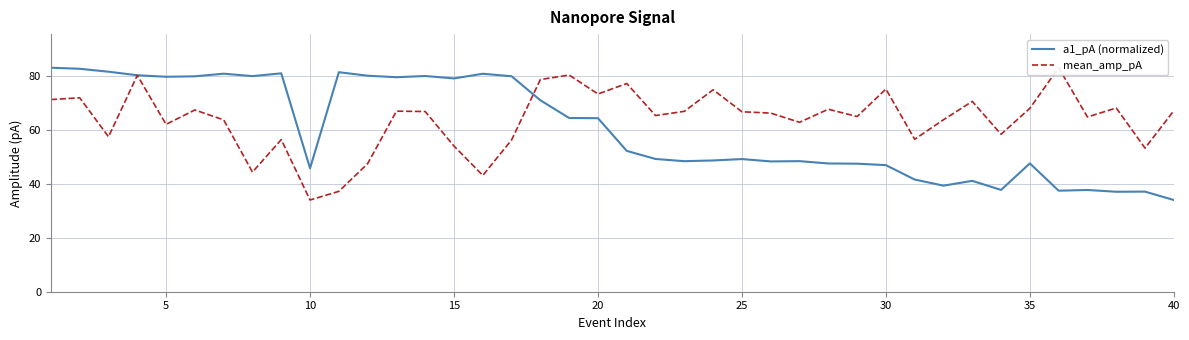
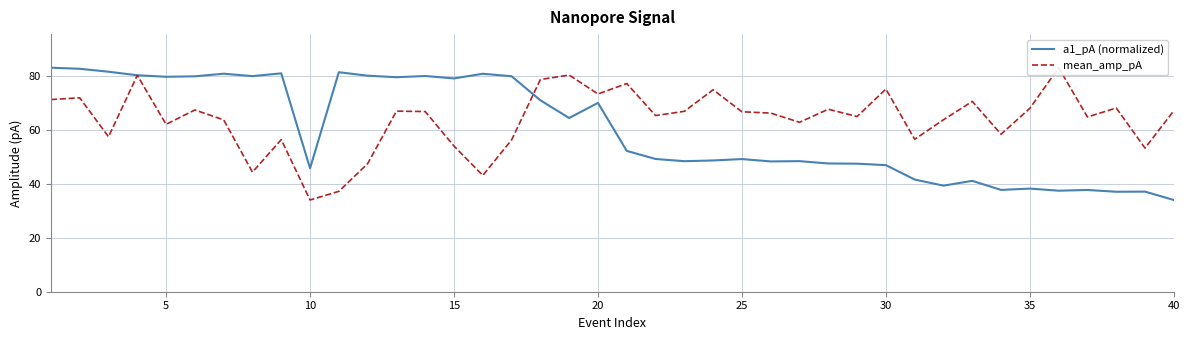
a1_pA (normalized), 20: 64 -> 70
a1_pA (normalized), 35: 48 -> 38
